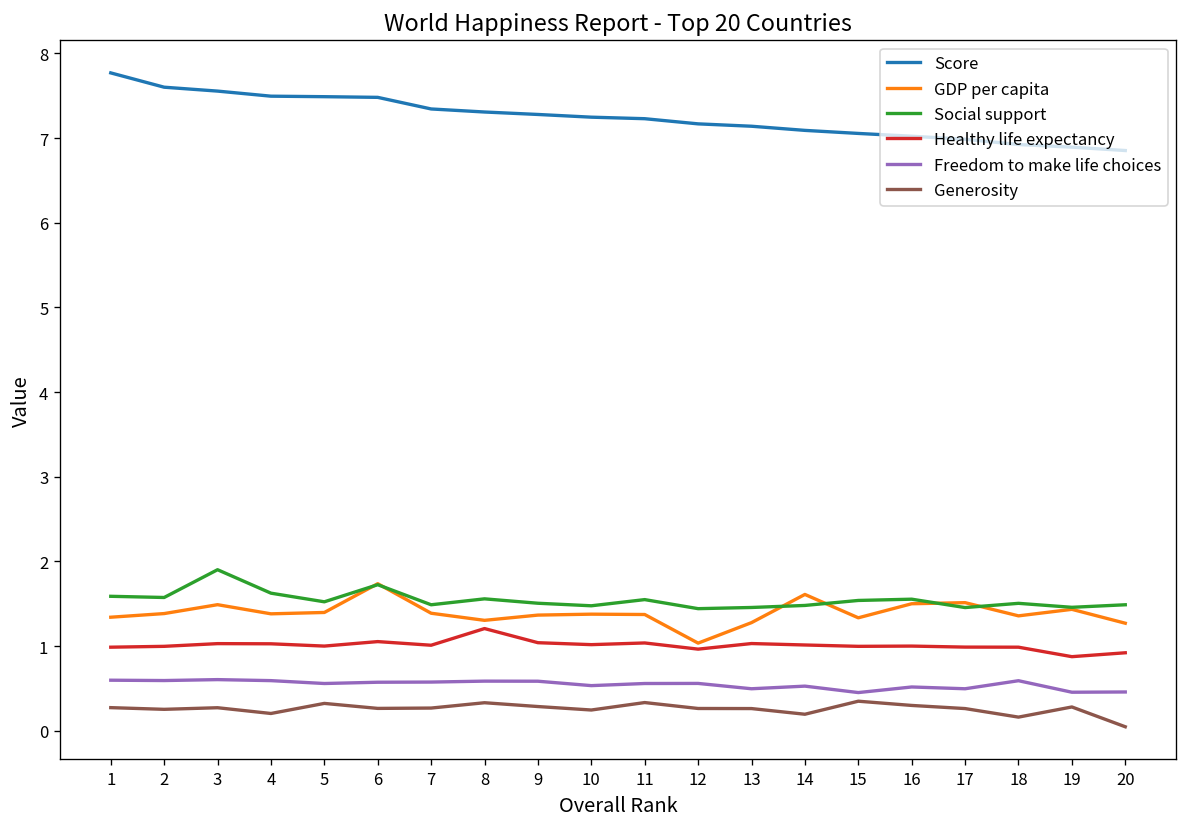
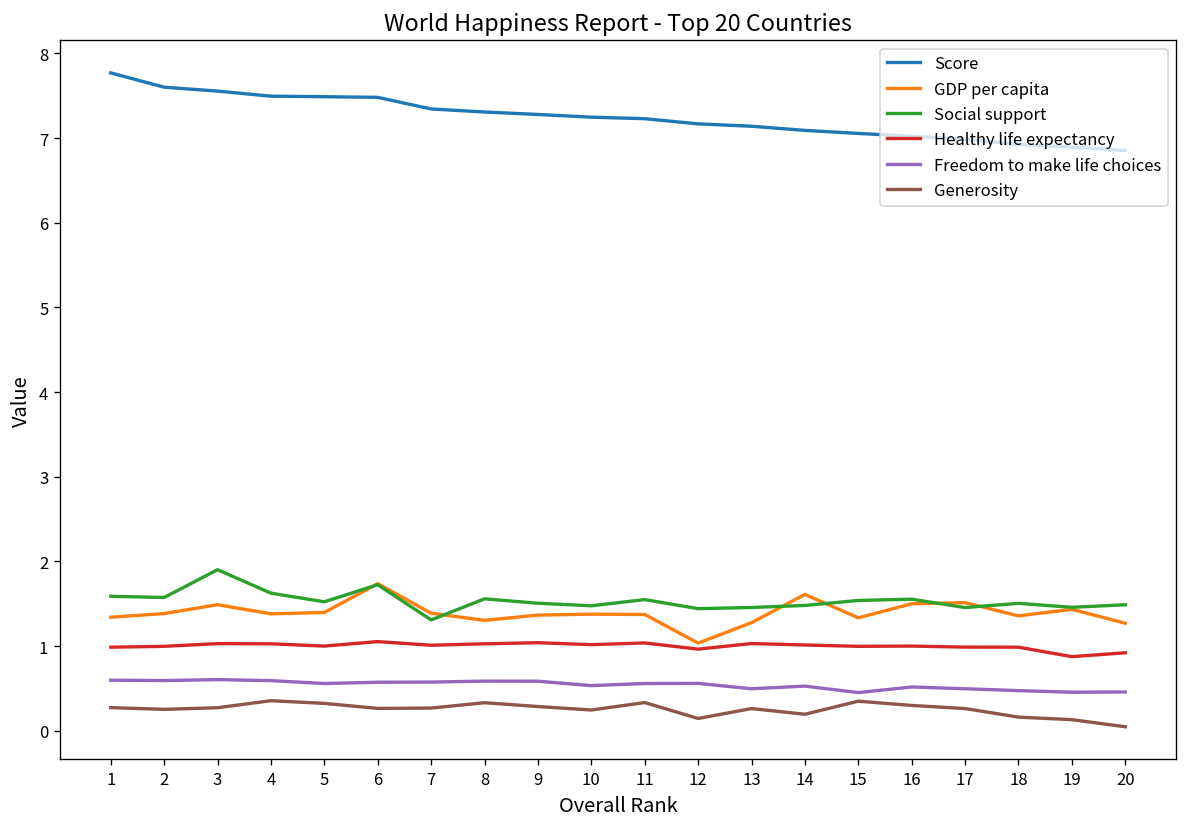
Generosity, 4: 0.2 -> 0.4
Social support, 7: 1.5 -> 1.3
Healthy life expectancy, 8: 1.2 -> 1.0
Generosity, 12: 0.3 -> 0.1
Freedom to make life choices, 18: 0.6 -> 0.5
Generosity, 19: 0.3 -> 0.1
